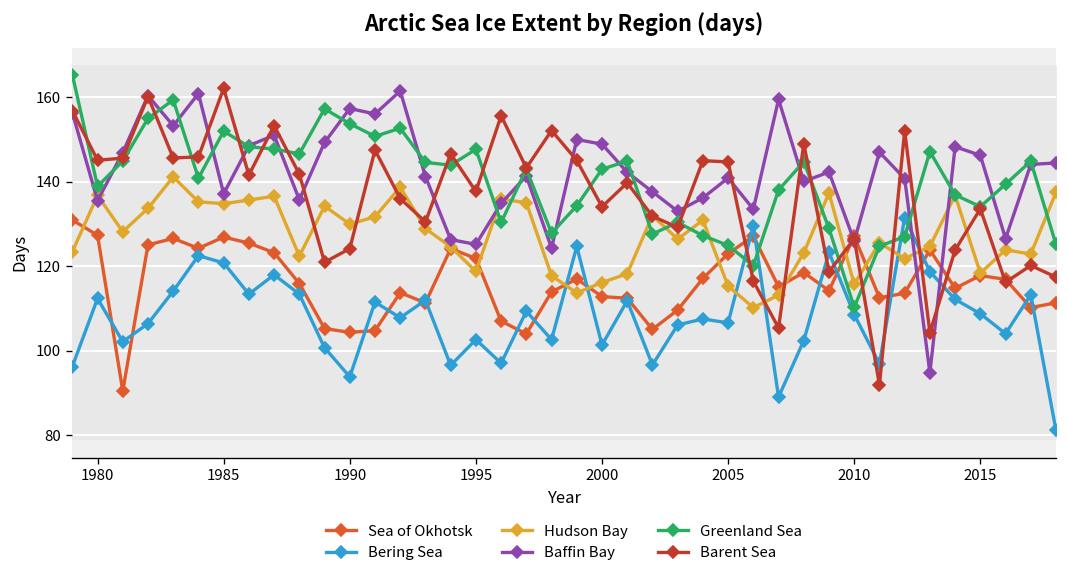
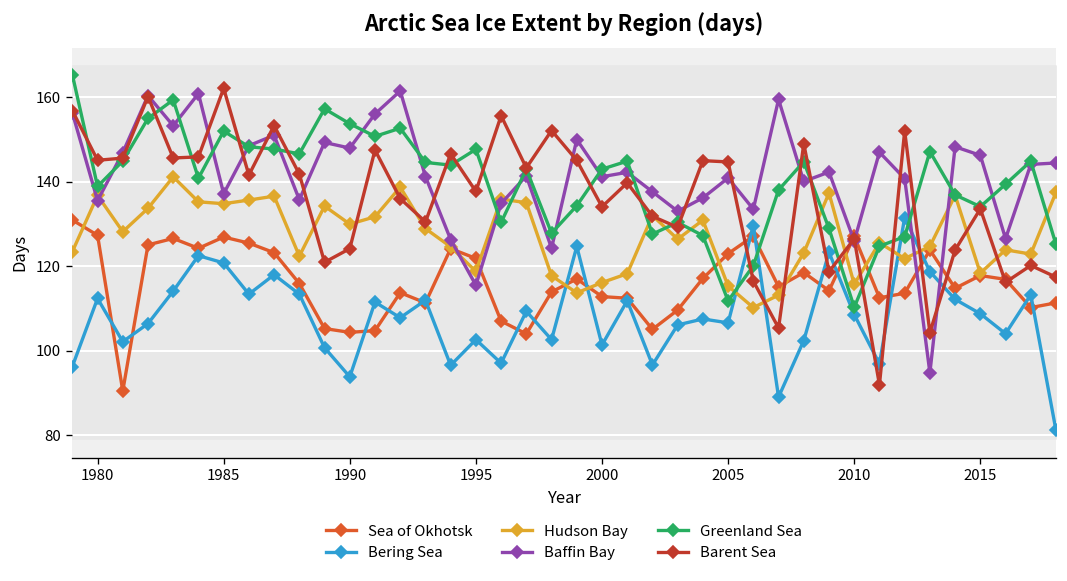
Baffin Bay, 1990: 157 -> 148
Baffin Bay, 1995: 125 -> 115
Baffin Bay, 2000: 149 -> 141
Greenland Sea, 2005: 125 -> 112
